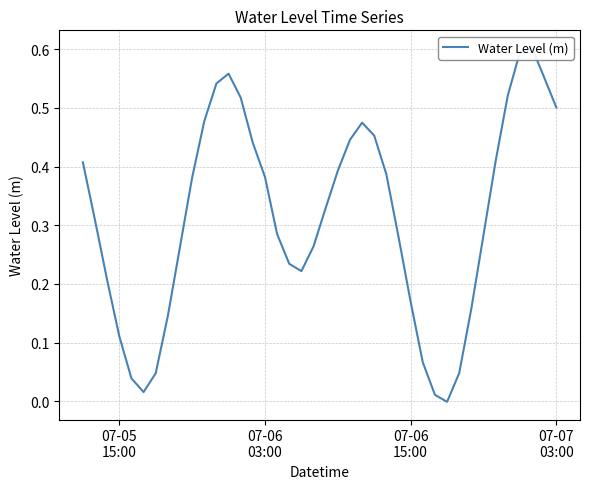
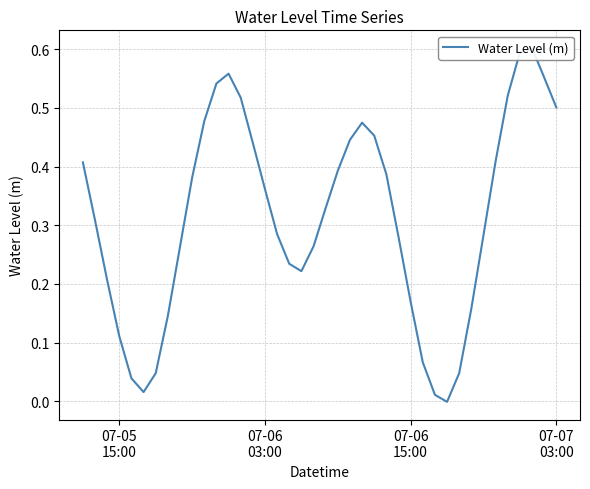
07-06 03:00: 0.38 -> 0.36
